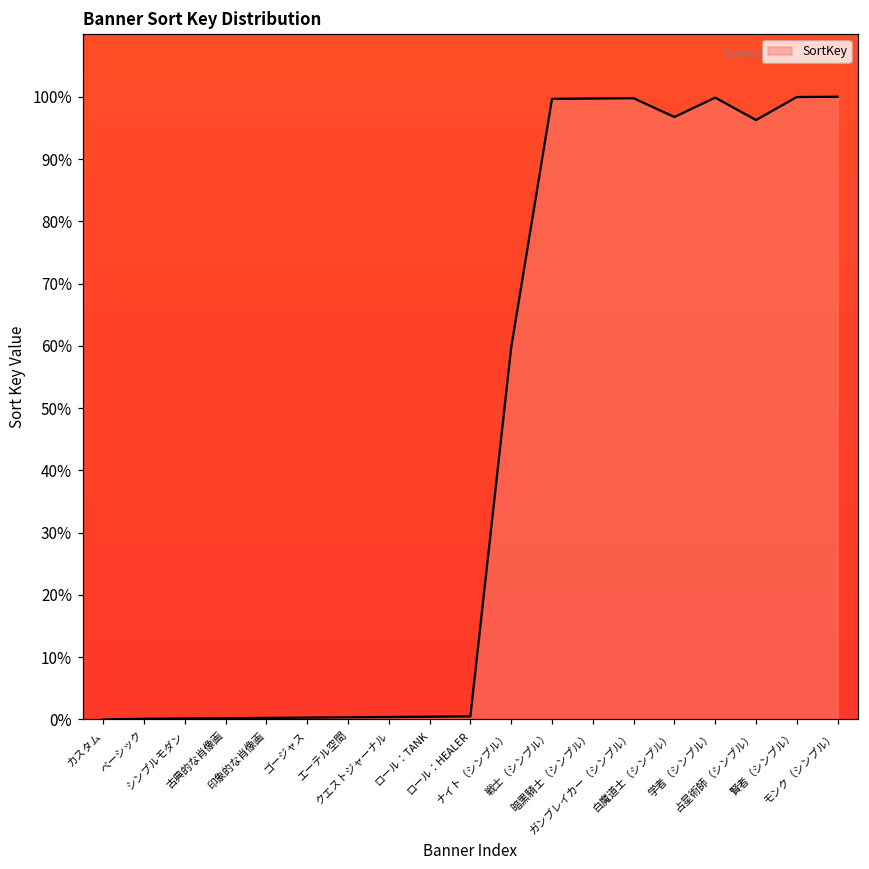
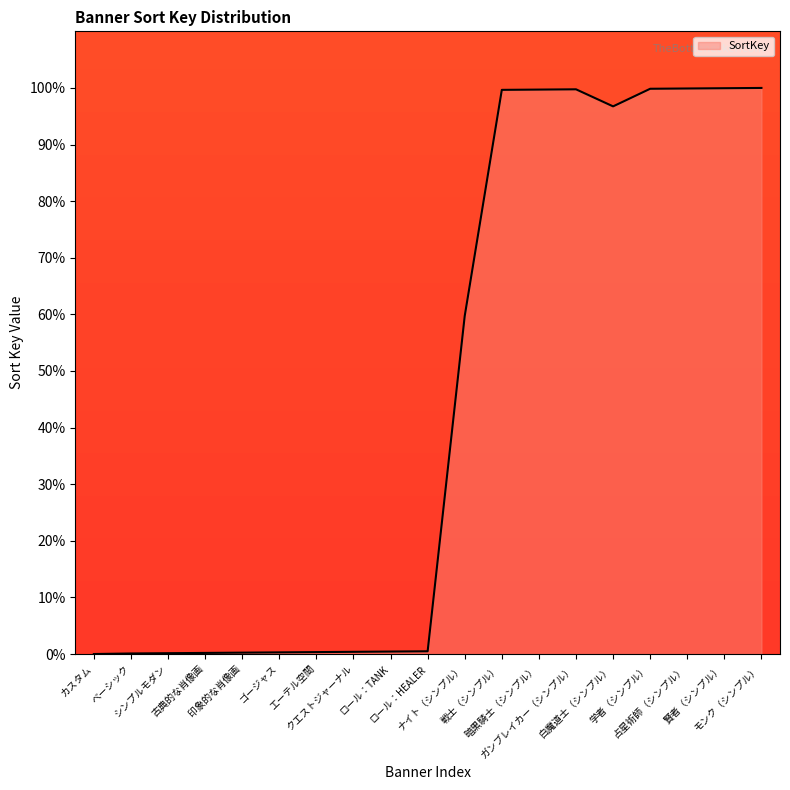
占星術師（シンプル）: 96% -> 100%
